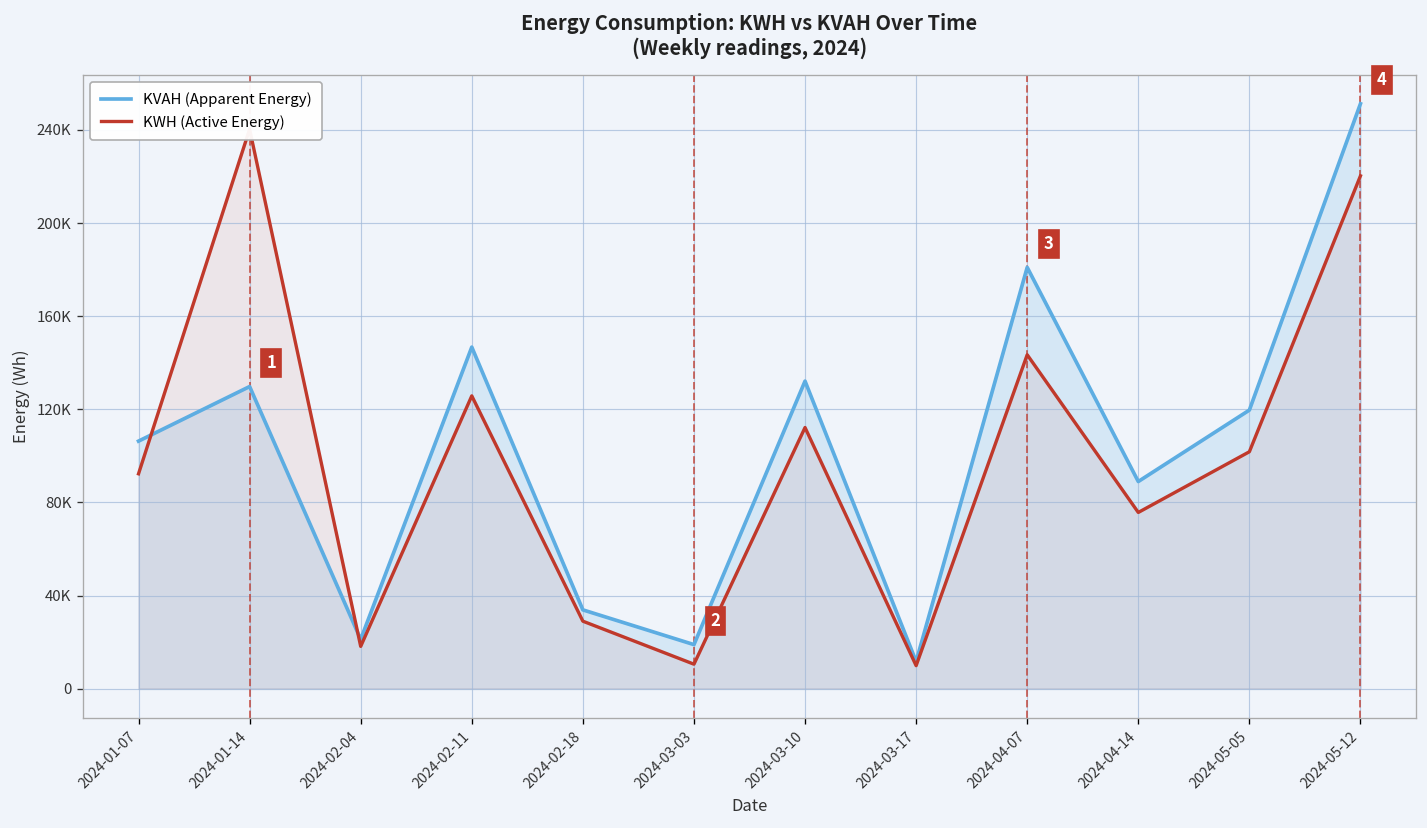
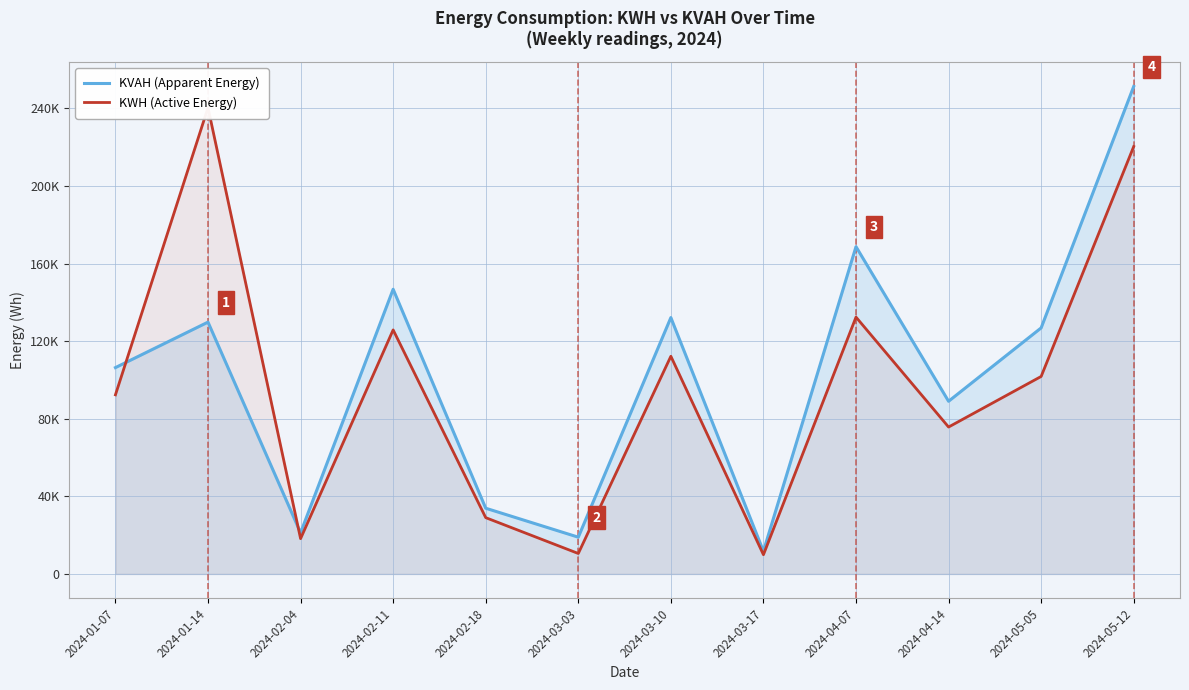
KVAH (Apparent Energy), 2024-04-07: 181000 -> 169000
KWH (Active Energy), 2024-04-07: 143000 -> 132000
KVAH (Apparent Energy), 2024-05-05: 120000 -> 127000
